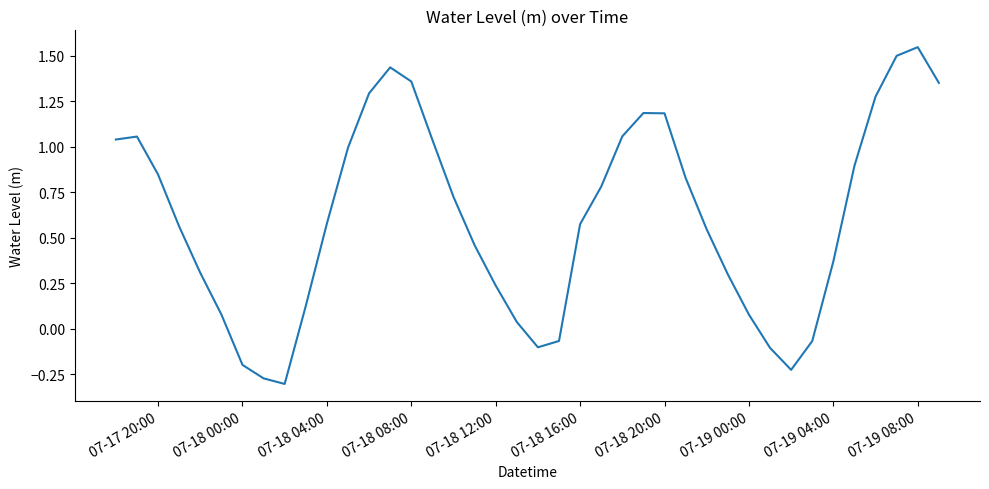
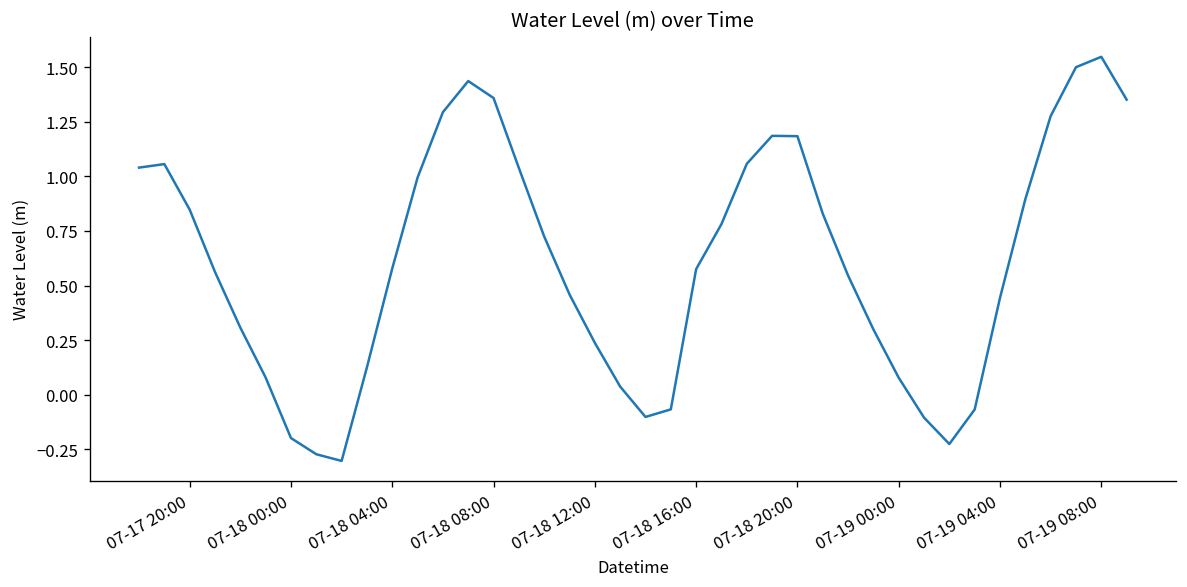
07-19 04:00: 0.37 -> 0.44
